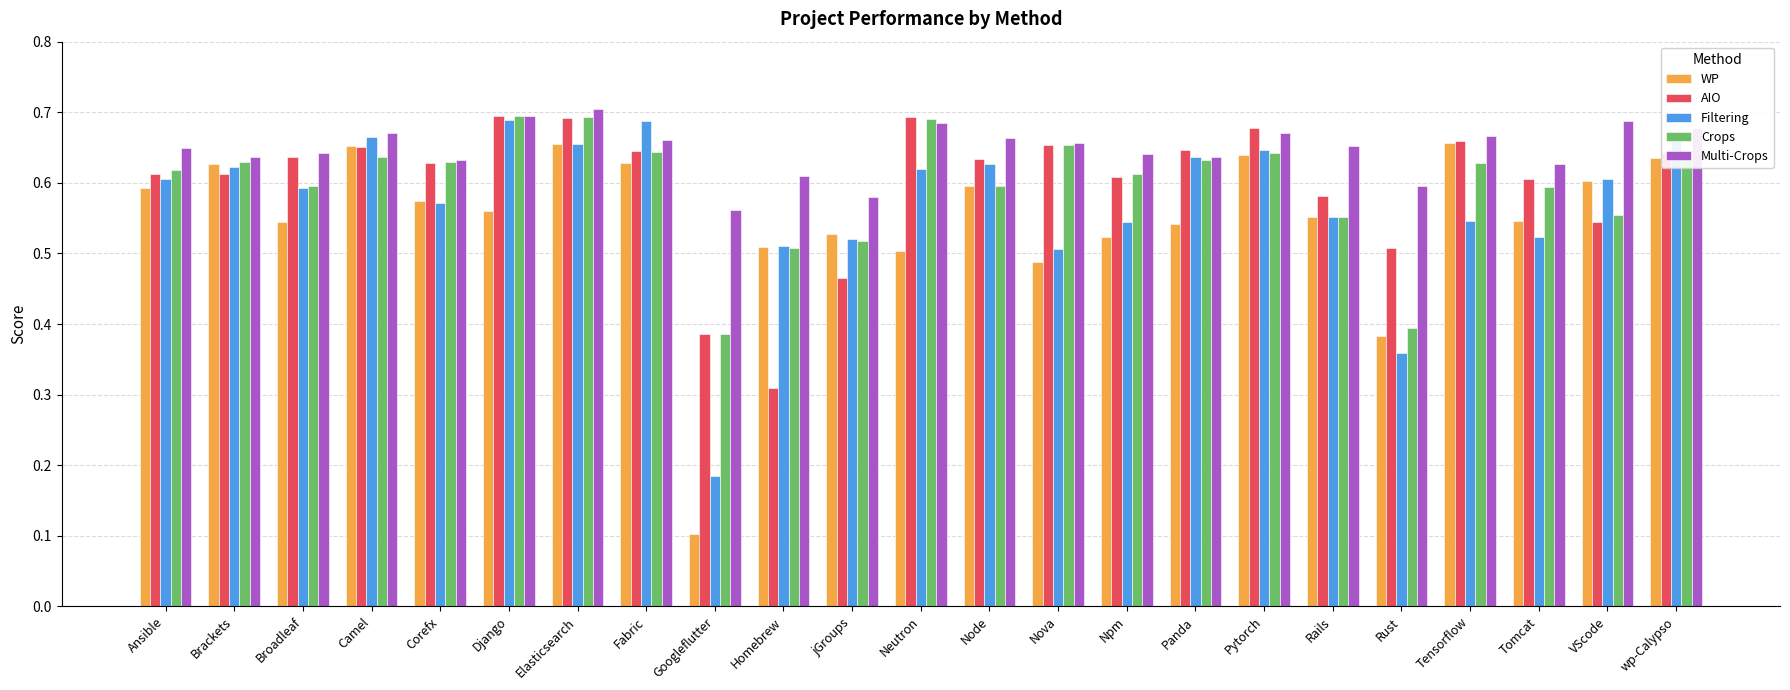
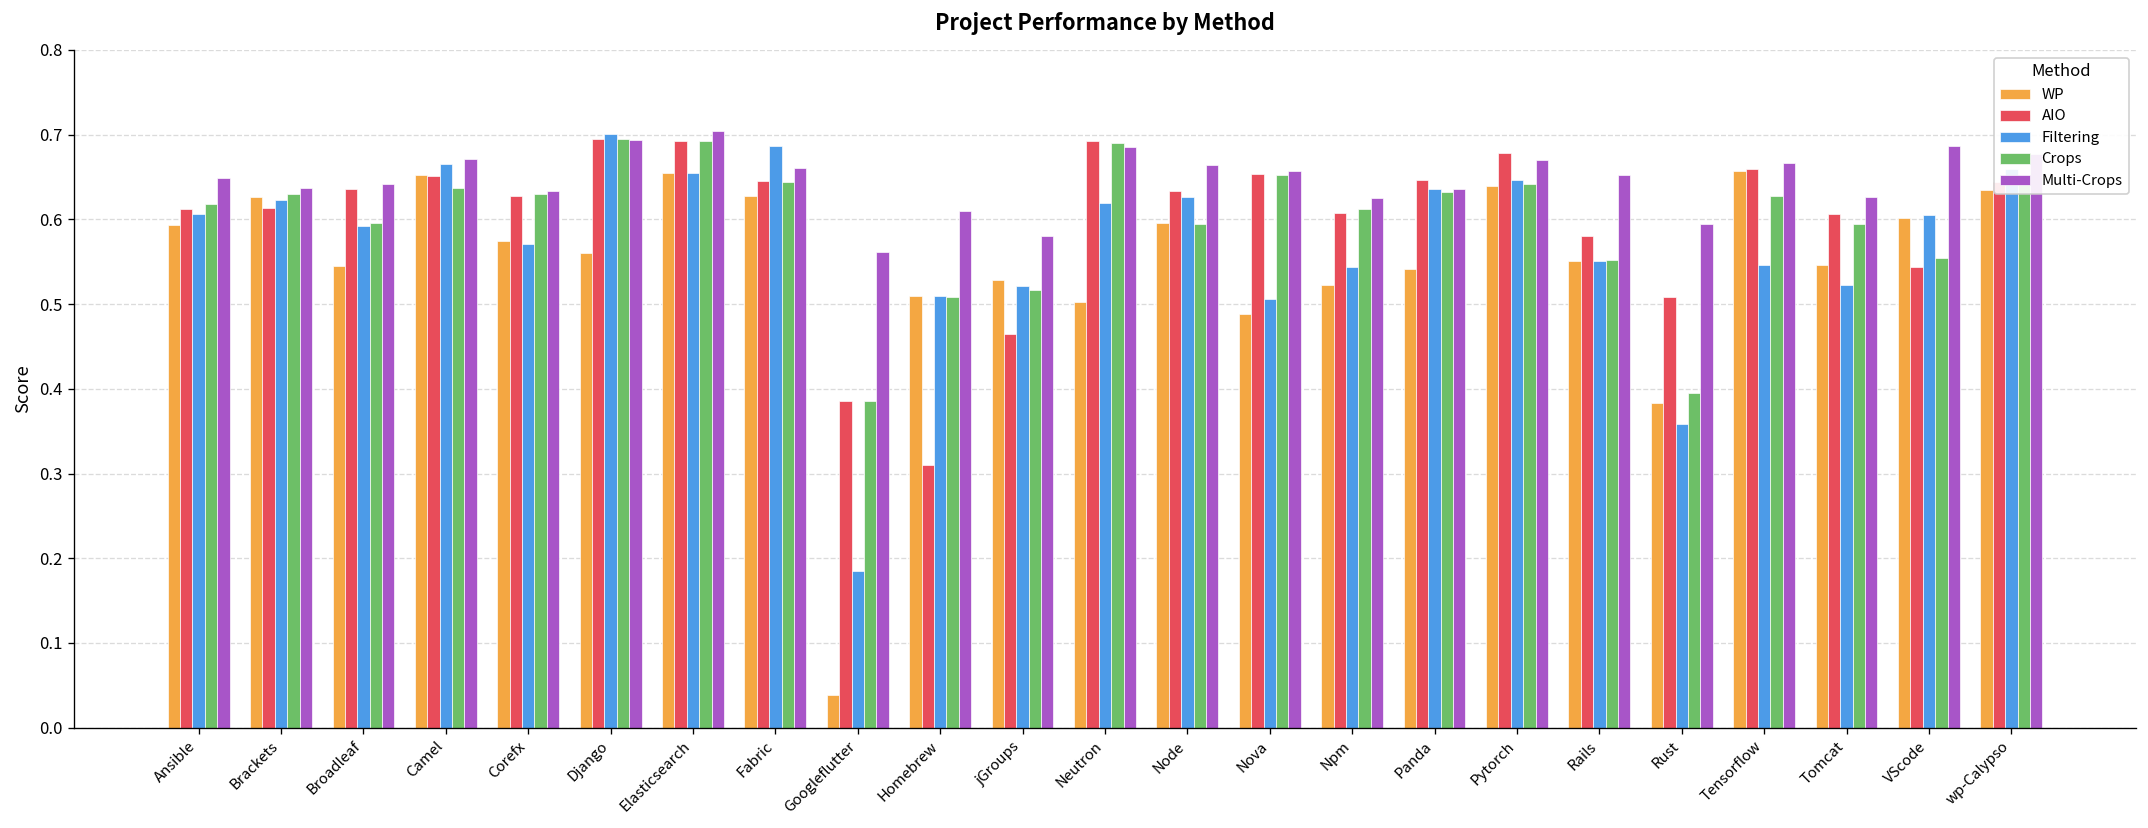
Filtering, Django: 0.69 -> 0.70
WP, Googleflutter: 0.10 -> 0.04
Multi-Crops, Npm: 0.64 -> 0.63
